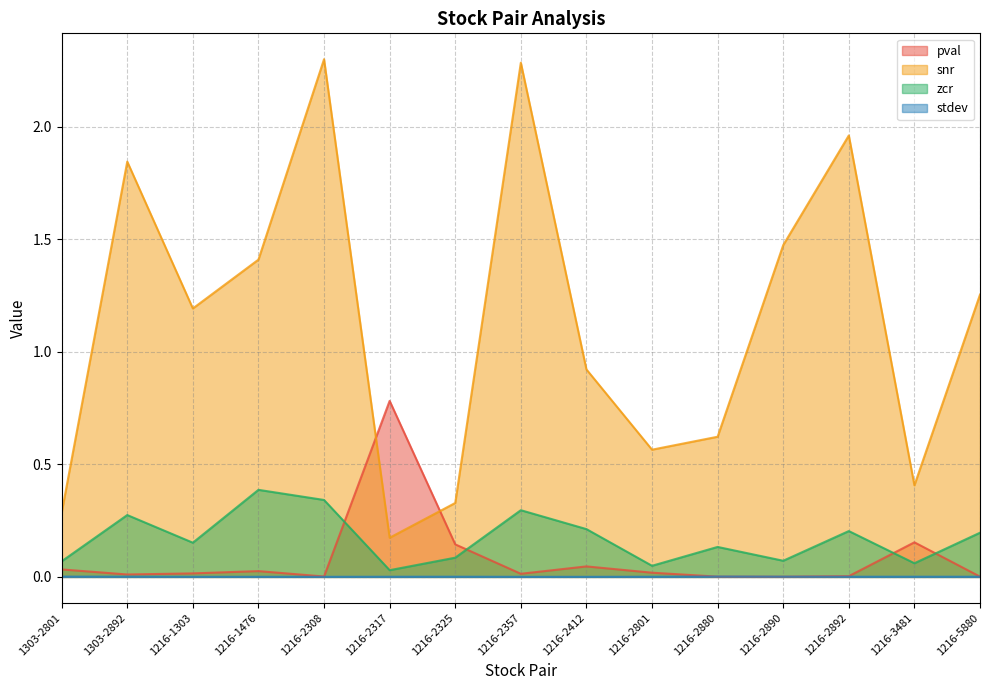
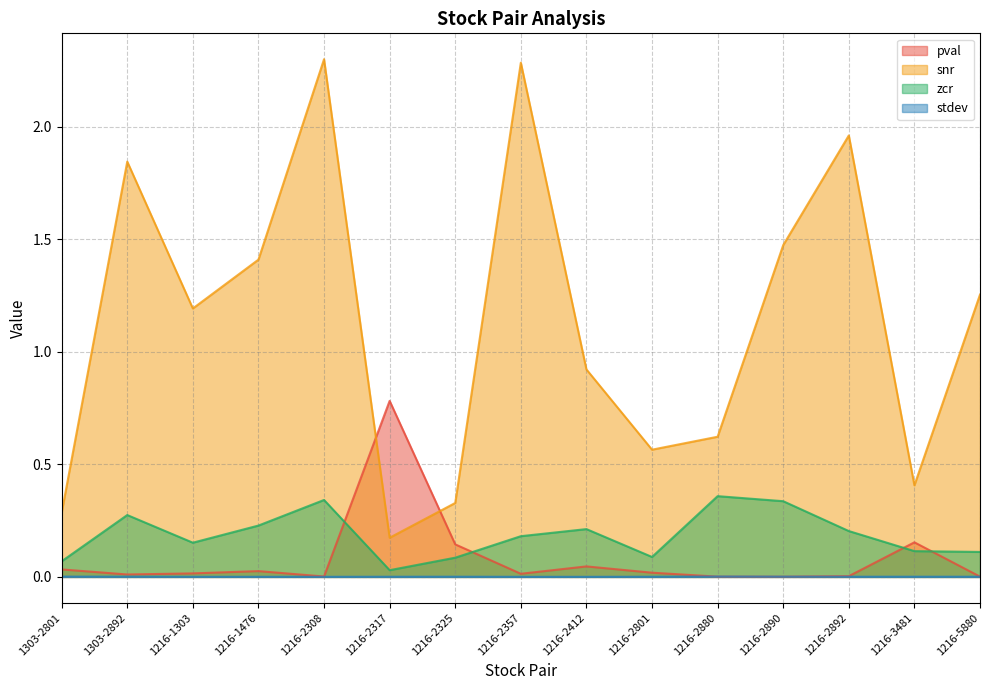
zcr, 1216-1476: 0.39 -> 0.23
zcr, 1216-2357: 0.30 -> 0.18
zcr, 1216-2801: 0.05 -> 0.09
zcr, 1216-2880: 0.13 -> 0.36
zcr, 1216-2890: 0.07 -> 0.34
zcr, 1216-3481: 0.06 -> 0.11
zcr, 1216-5880: 0.20 -> 0.11
